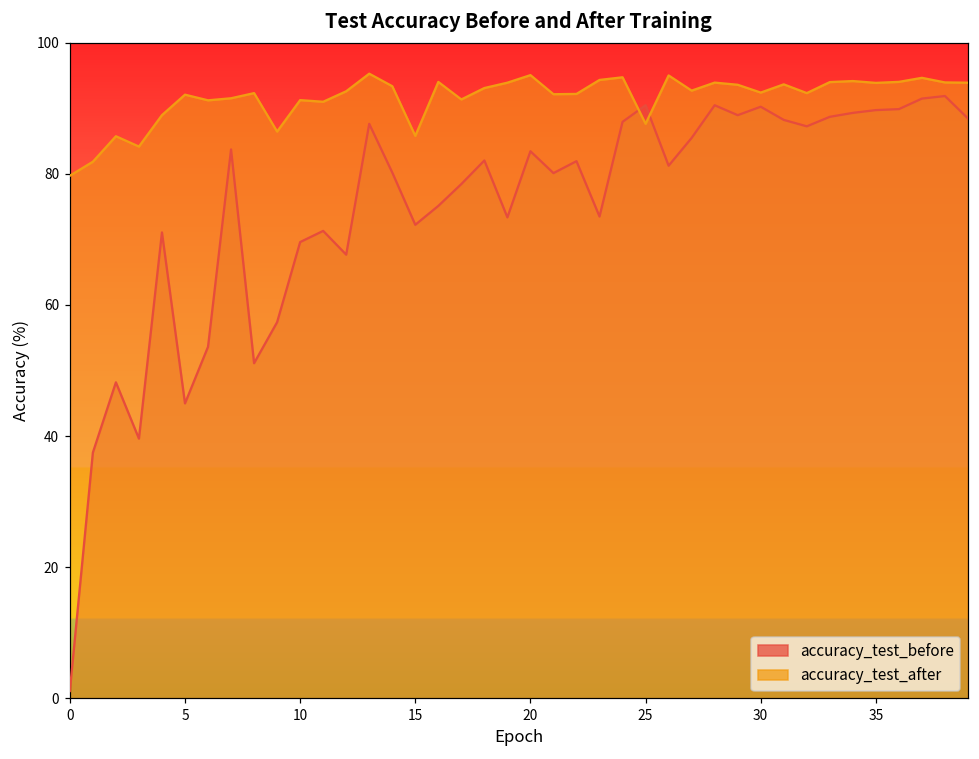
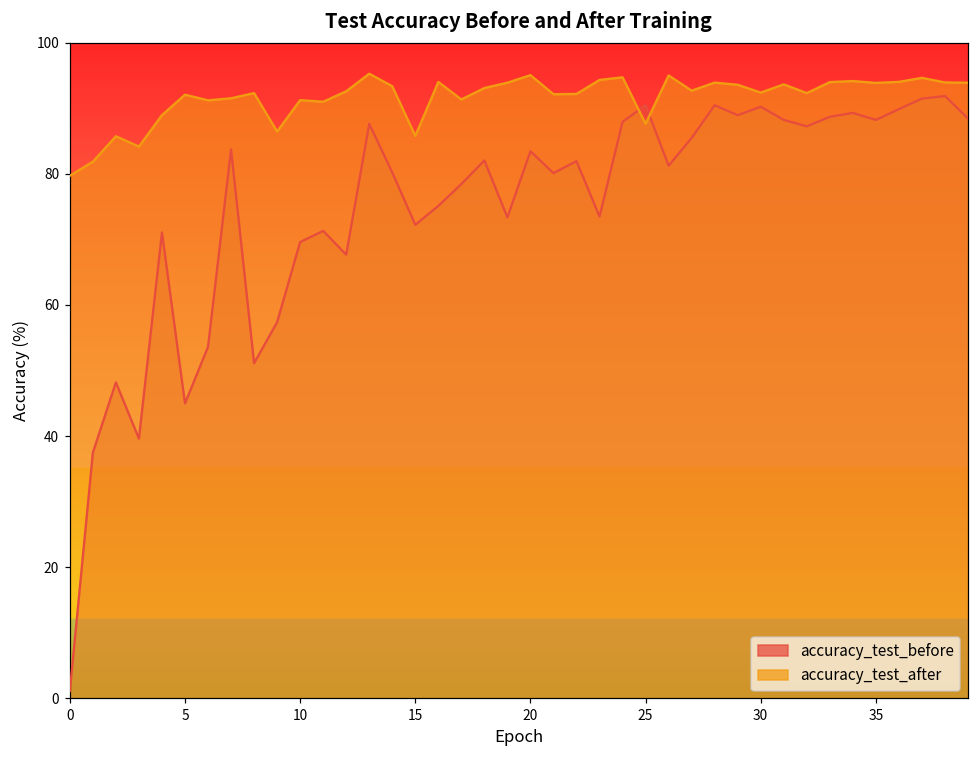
accuracy_test_before, 35: 90 -> 88
